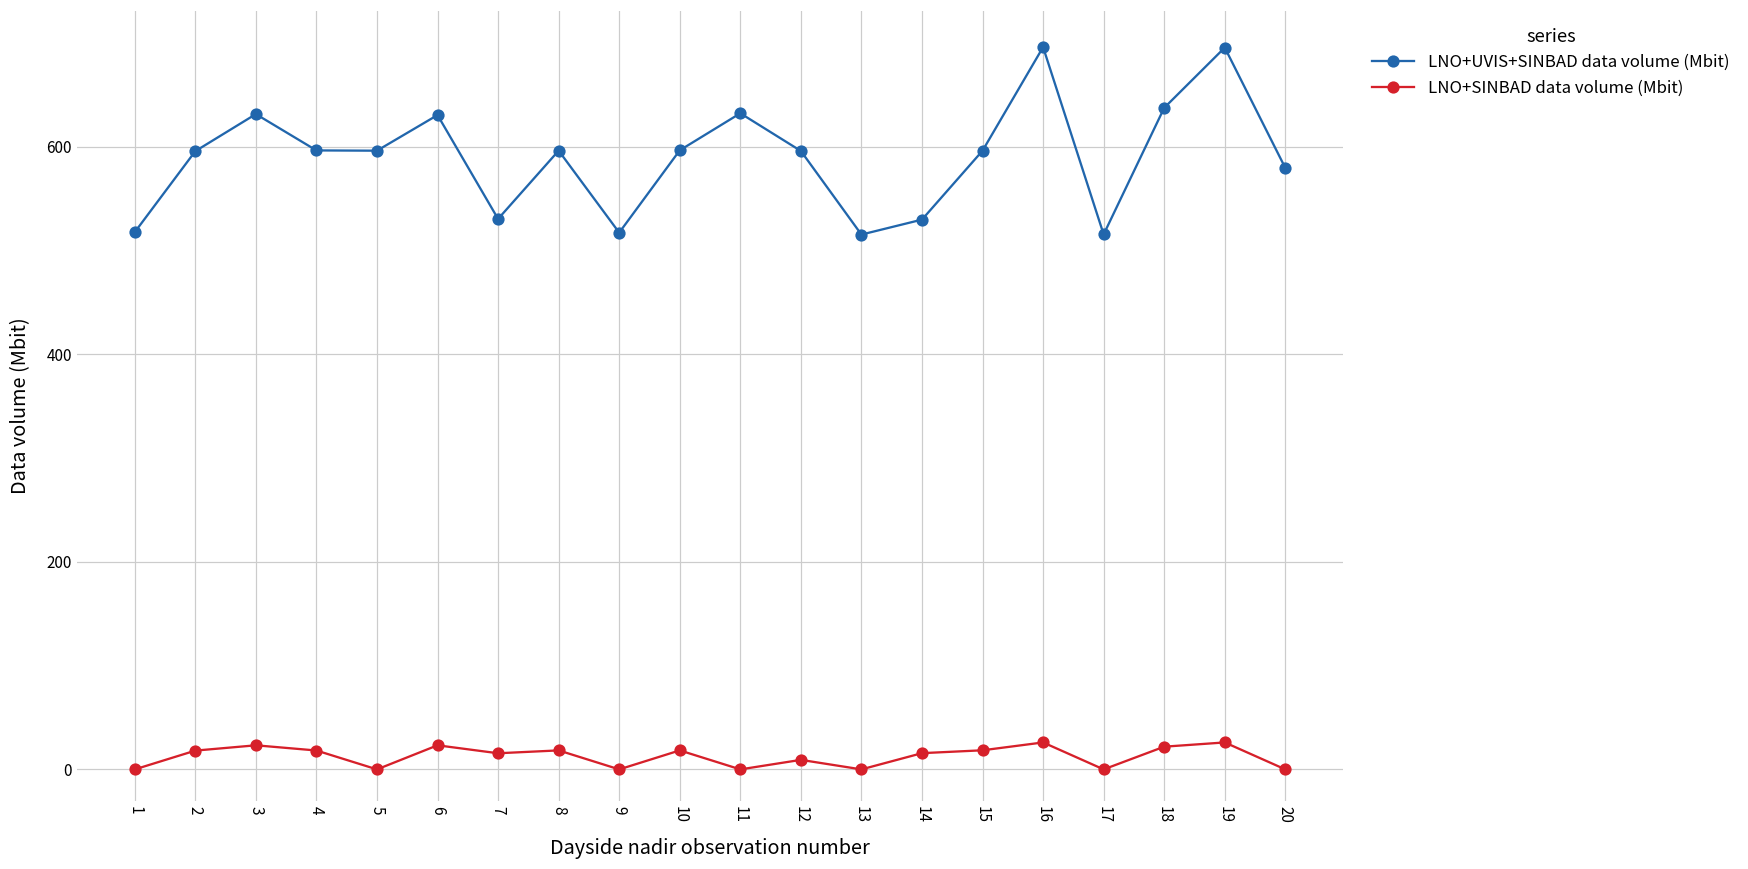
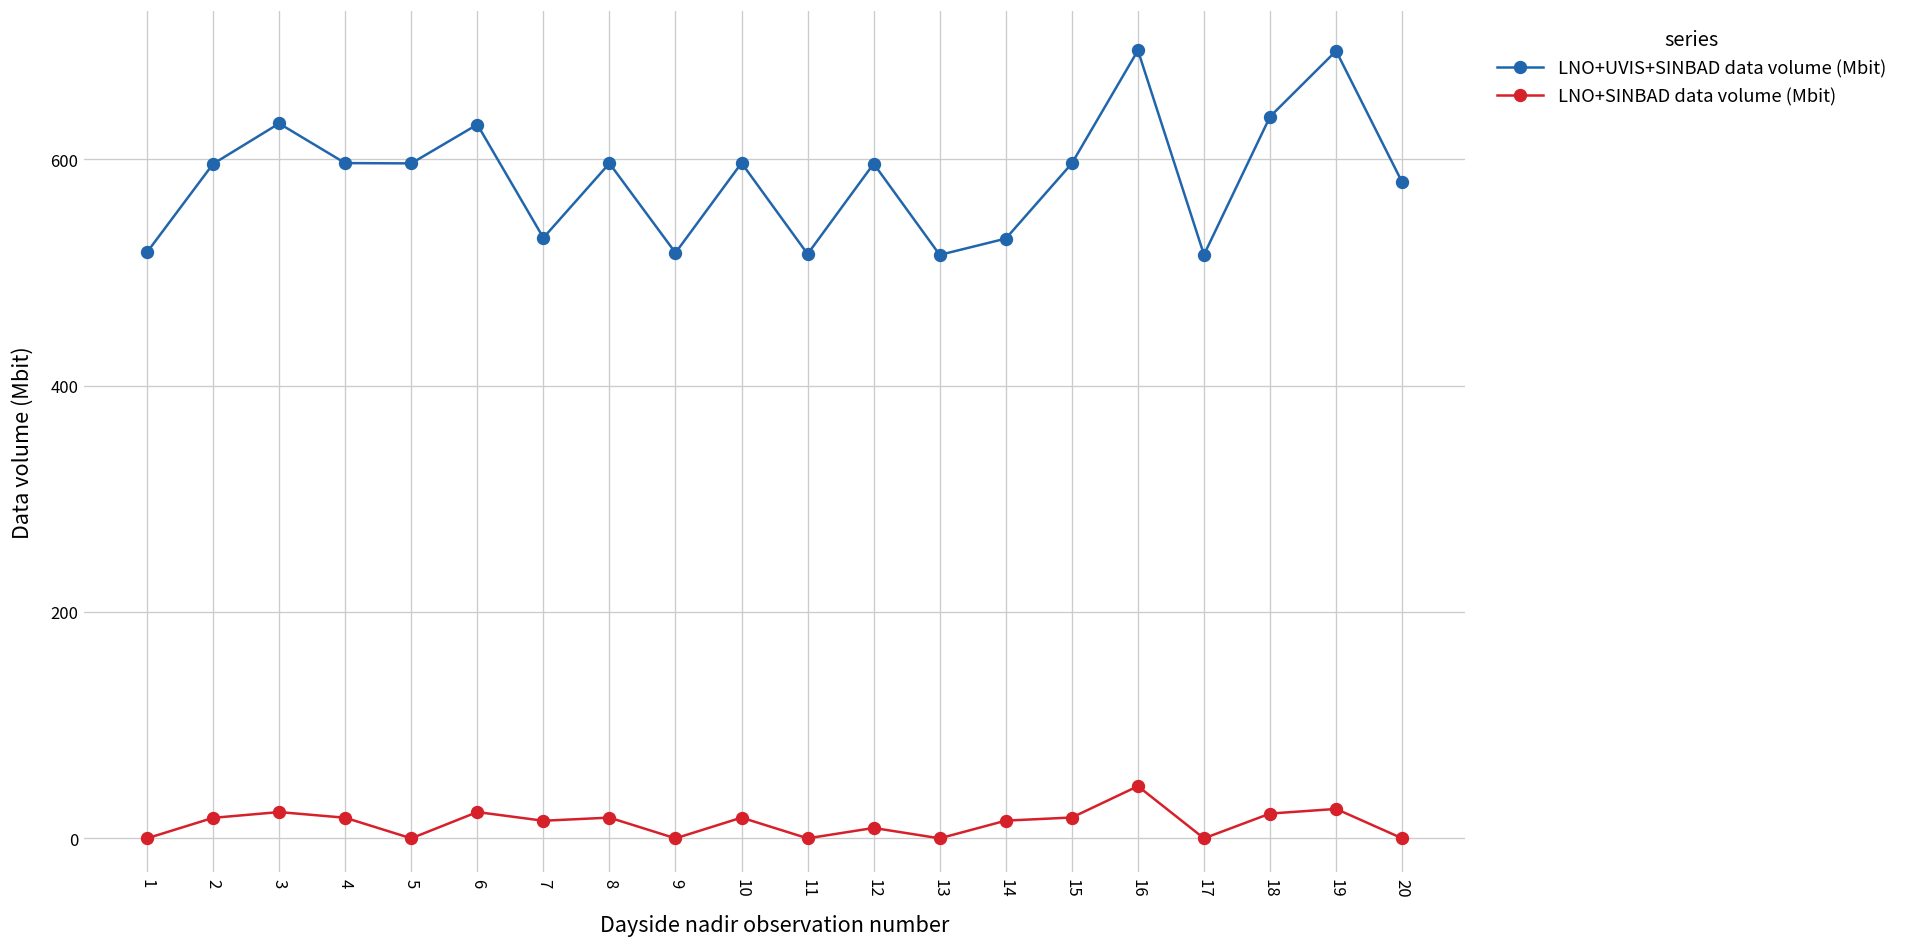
LNO+UVIS+SINBAD data volume (Mbit), 11: 630 -> 520
LNO+SINBAD data volume (Mbit), 16: 30 -> 50
